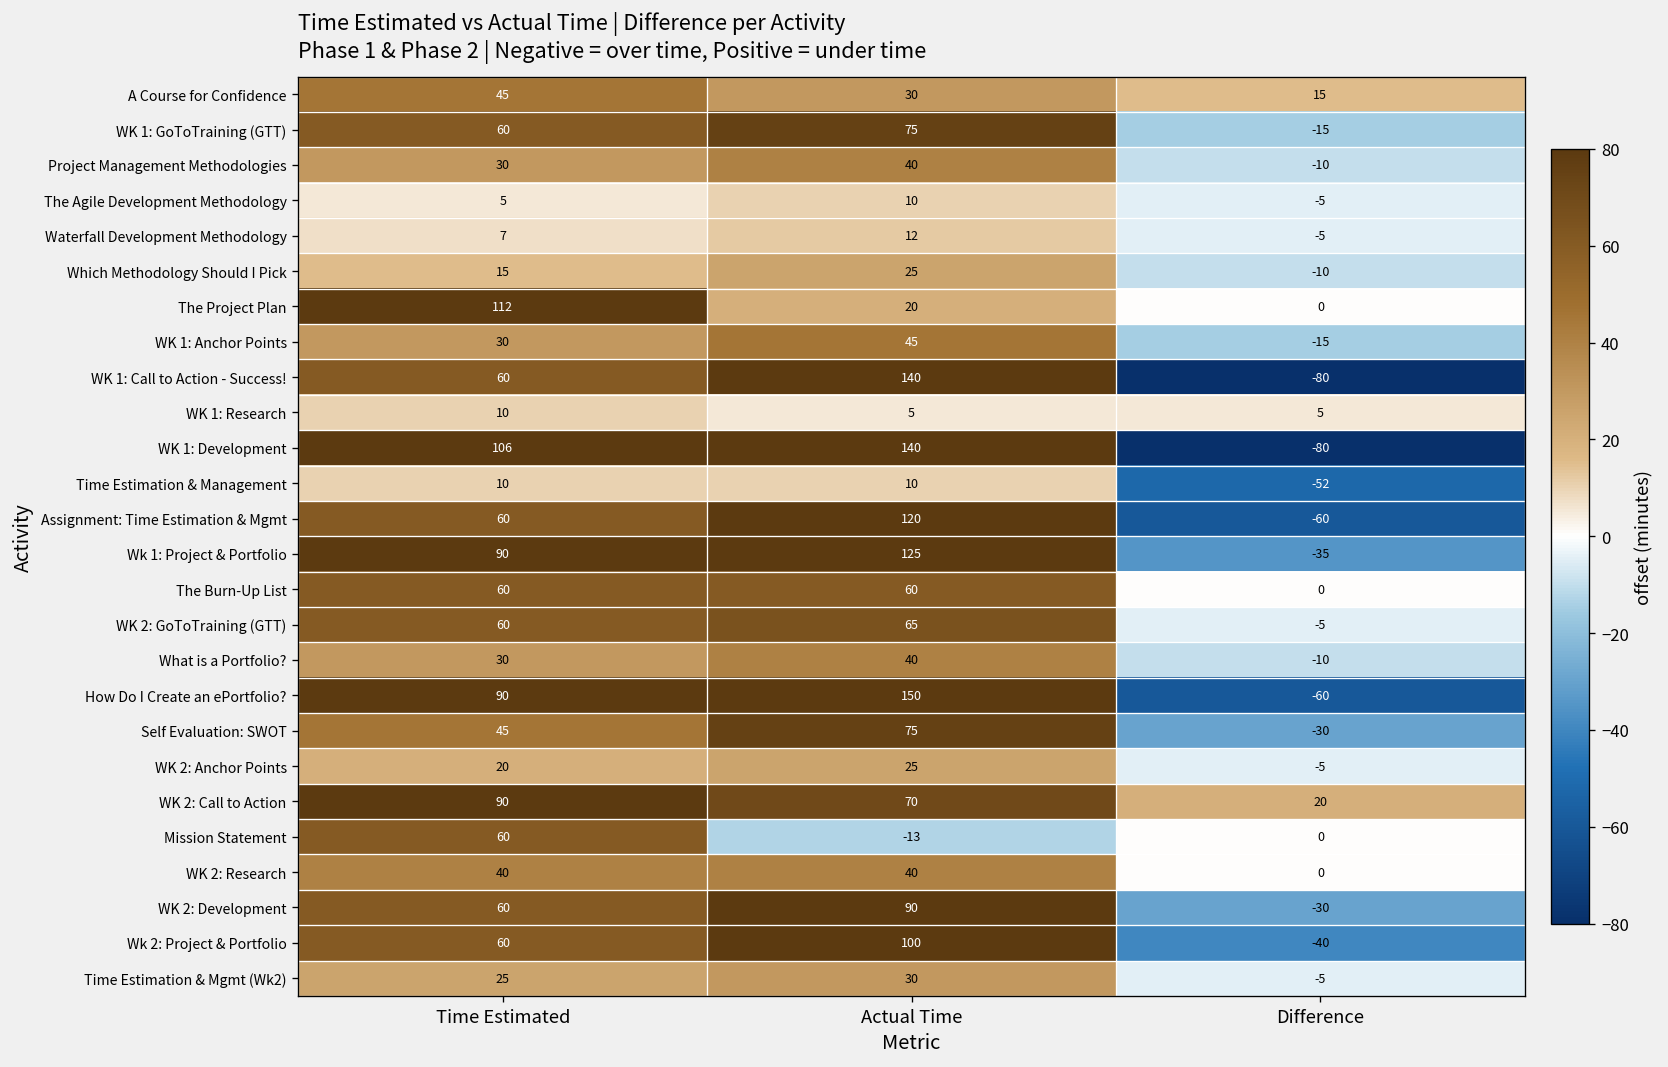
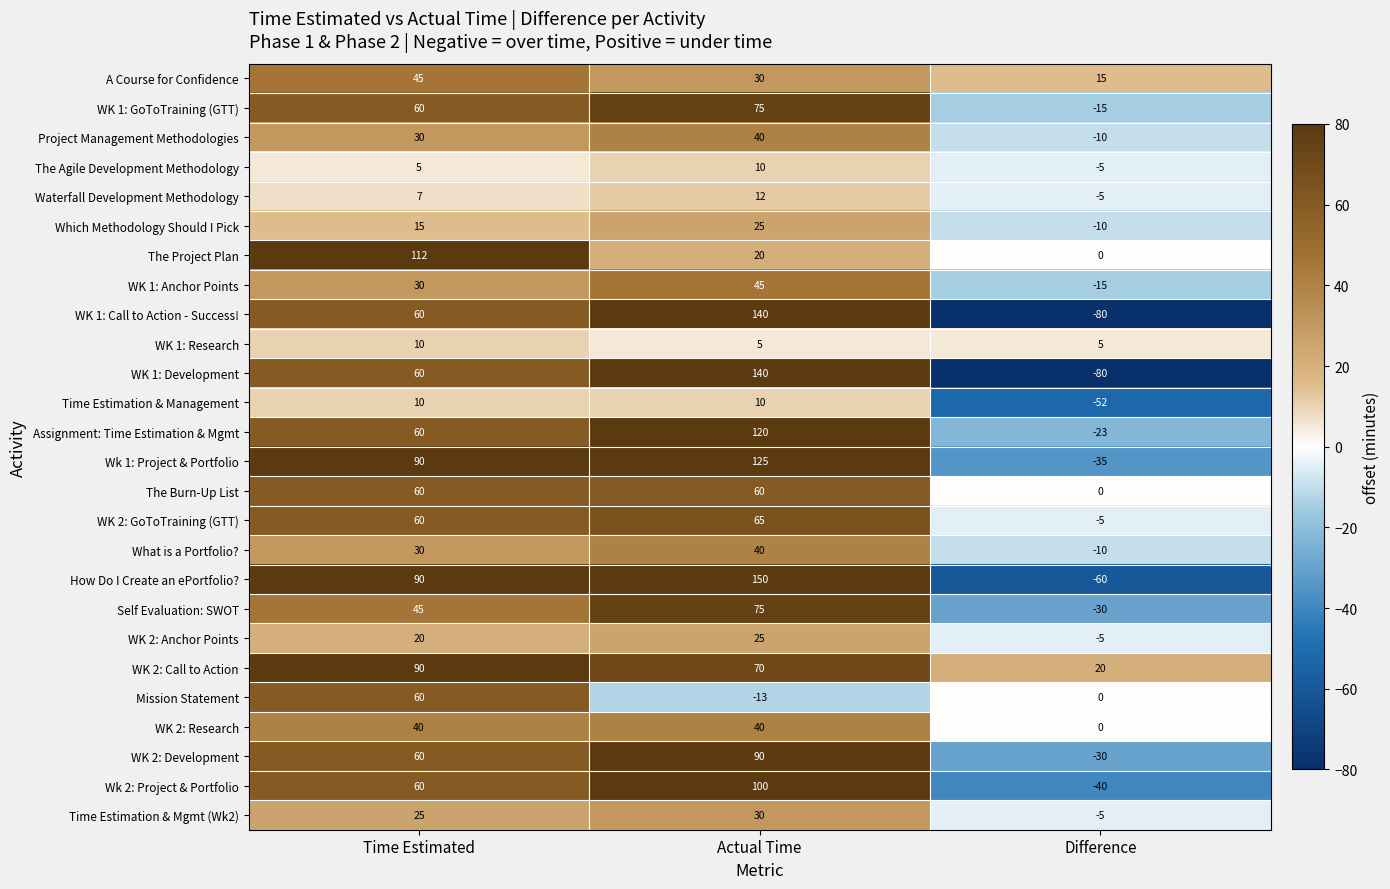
WK 1: Development, Time Estimated: 106 -> 60
Assignment: Time Estimation & Mgmt, Difference: -60 -> -23
